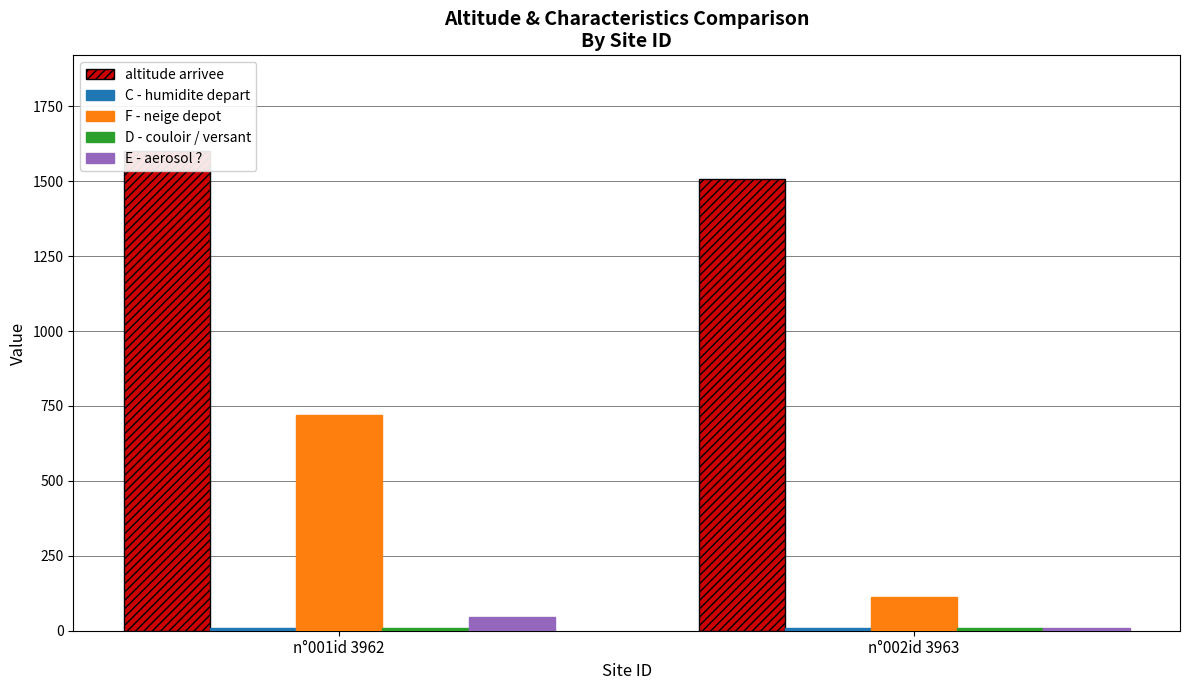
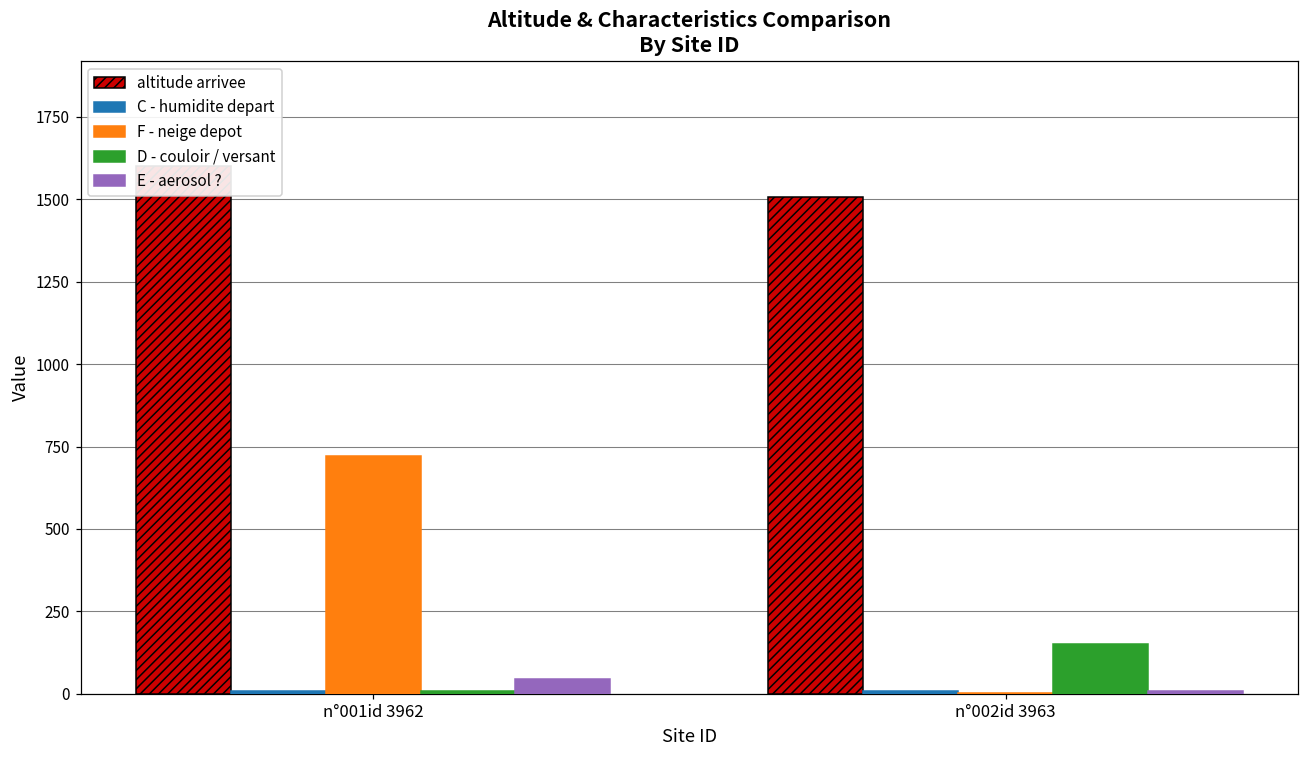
F - neige depot, n°002id 3963: 110 -> 0
D - couloir / versant, n°002id 3963: 10 -> 150
